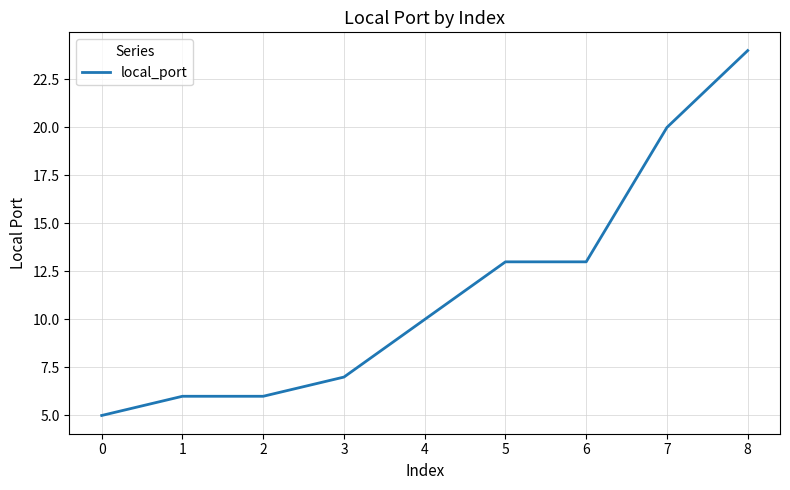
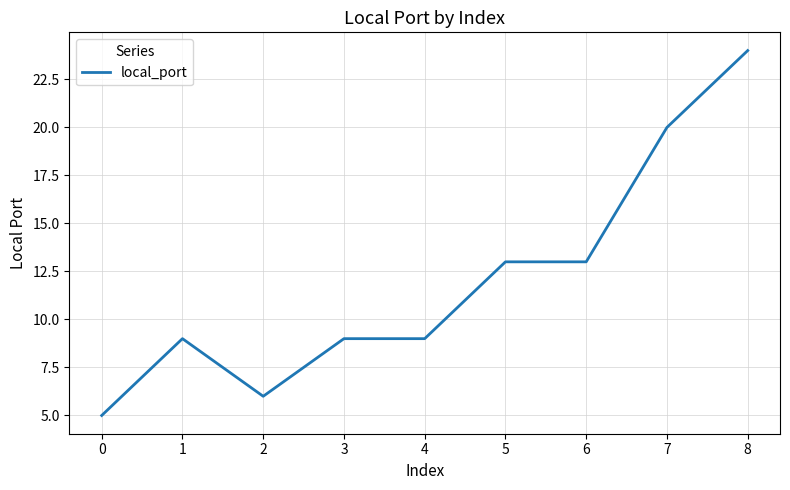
1: 6 -> 9
3: 7 -> 9
4: 10 -> 9
